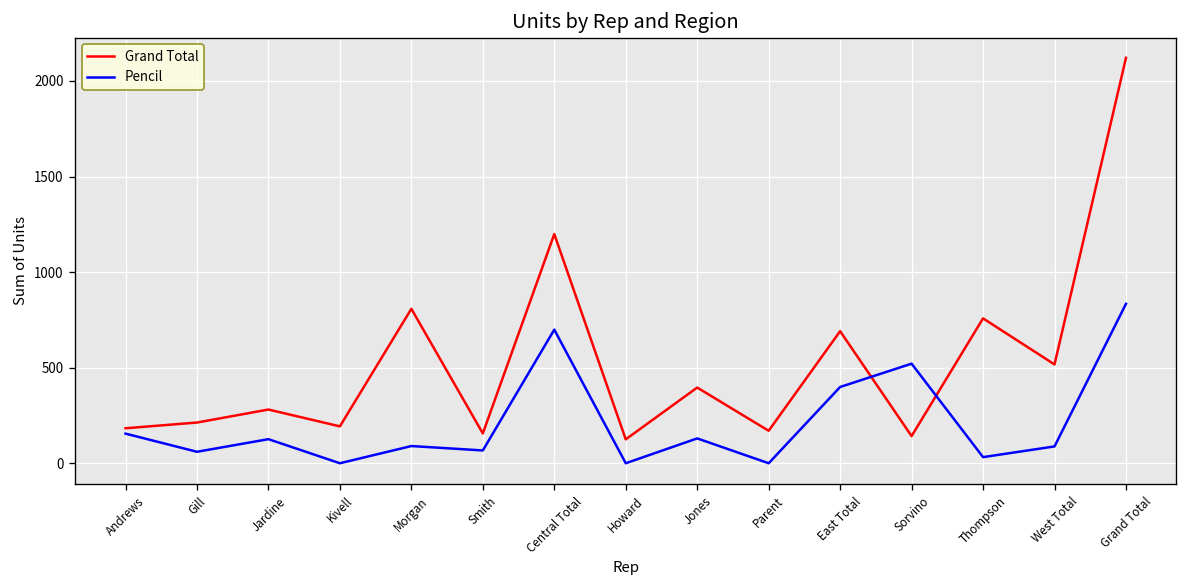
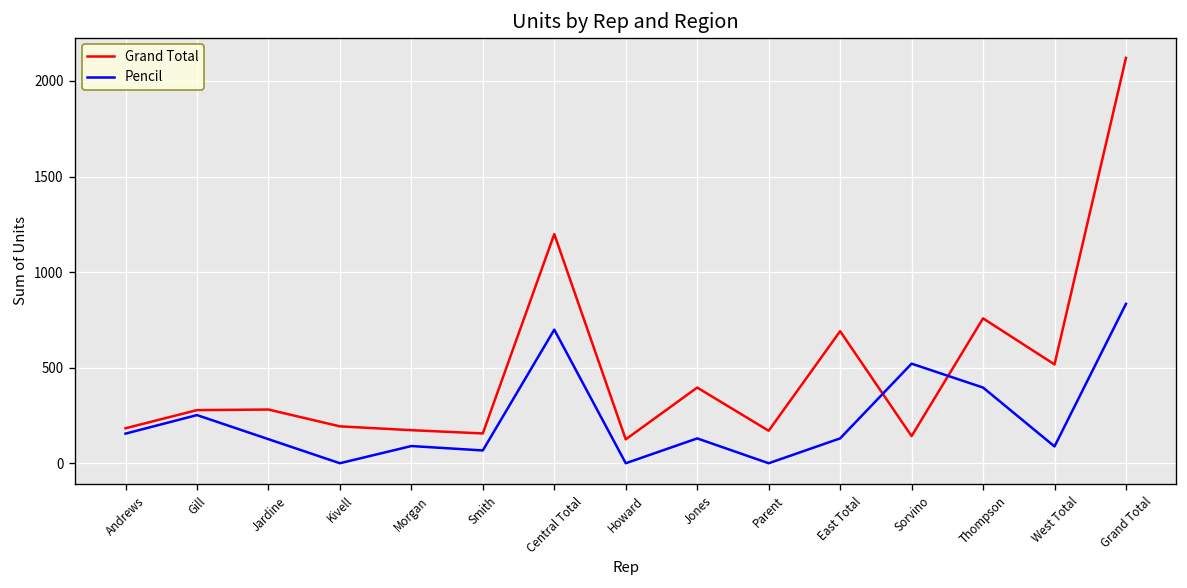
Grand Total, Gill: 210 -> 280
Pencil, Gill: 60 -> 250
Grand Total, Morgan: 810 -> 170
Pencil, East Total: 400 -> 130
Pencil, Thompson: 30 -> 400
